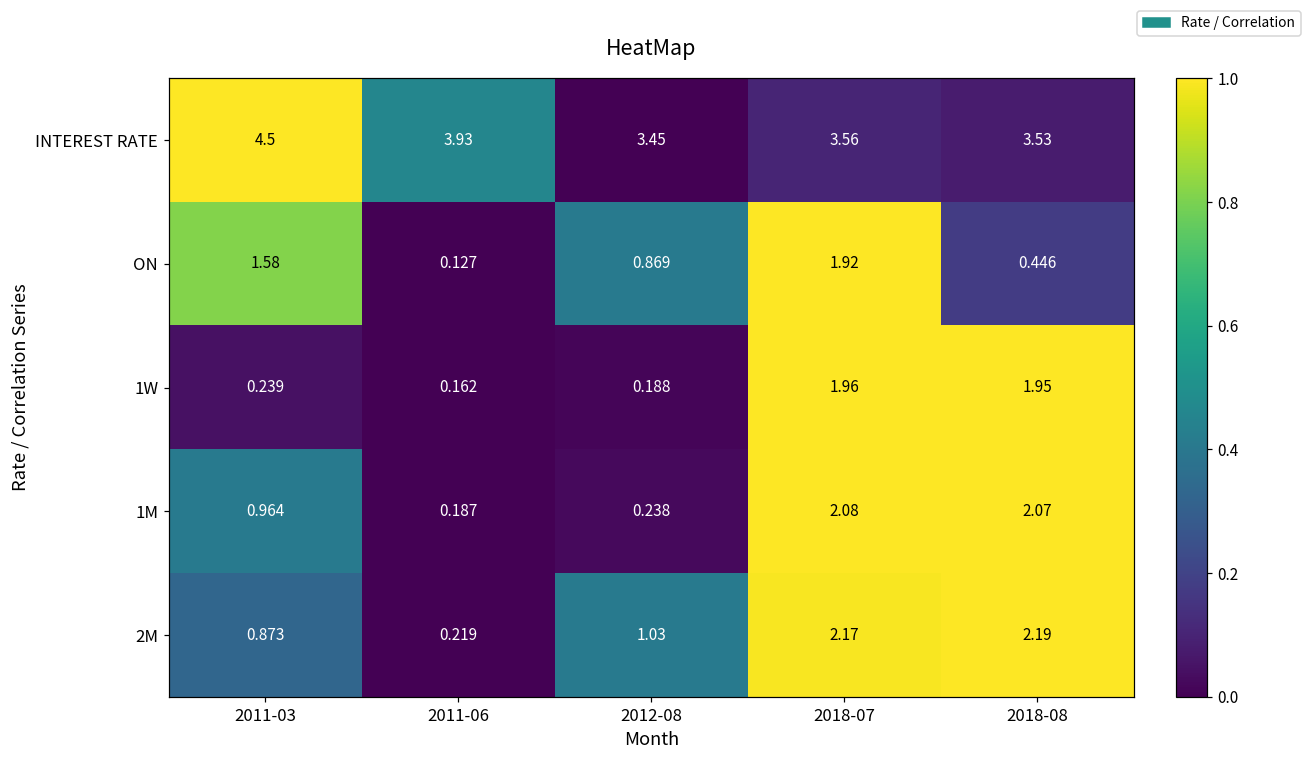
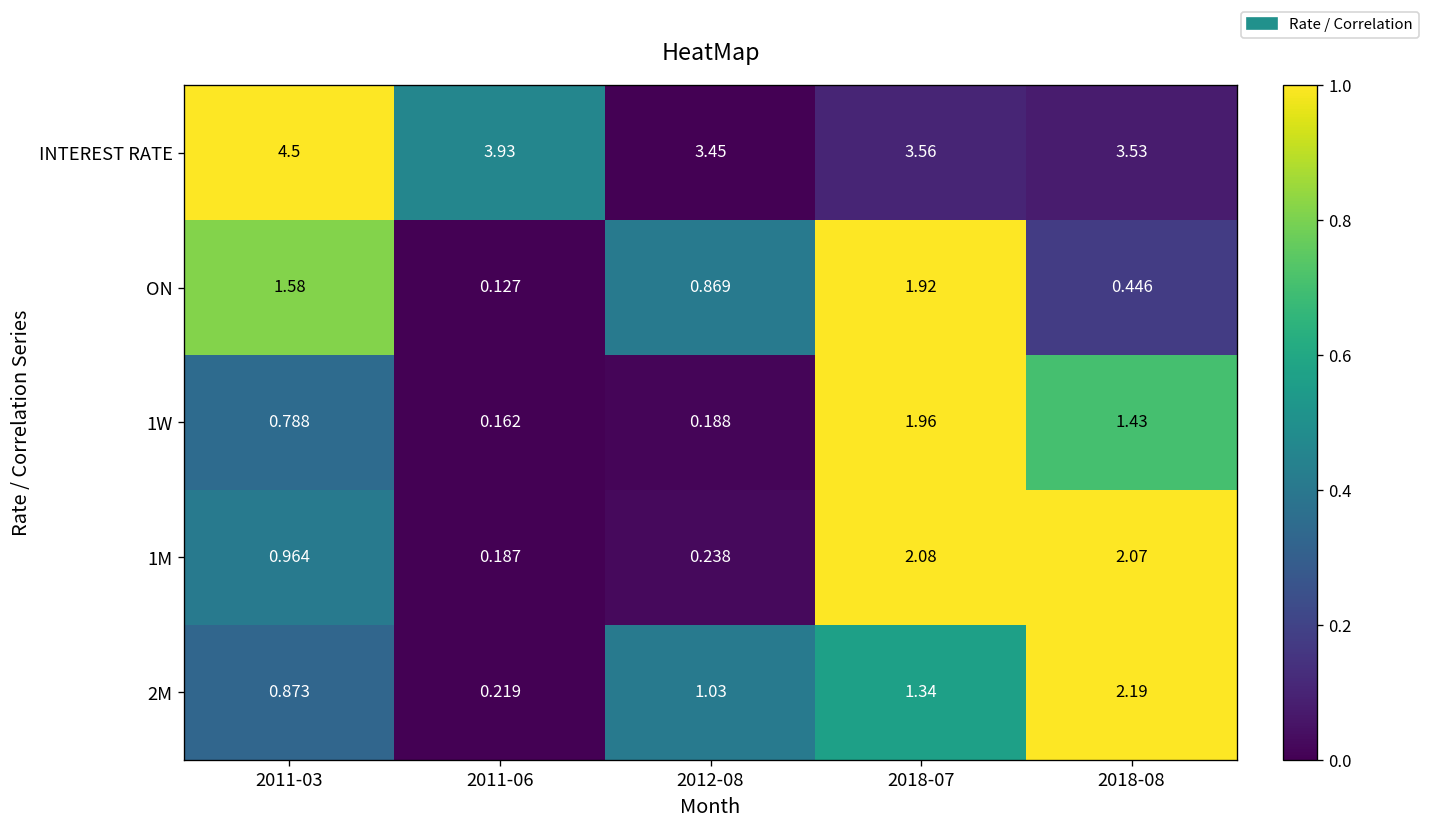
1W, 2011-03: 0.239 -> 0.788
1W, 2018-08: 1.95 -> 1.43
2M, 2018-07: 2.17 -> 1.34
